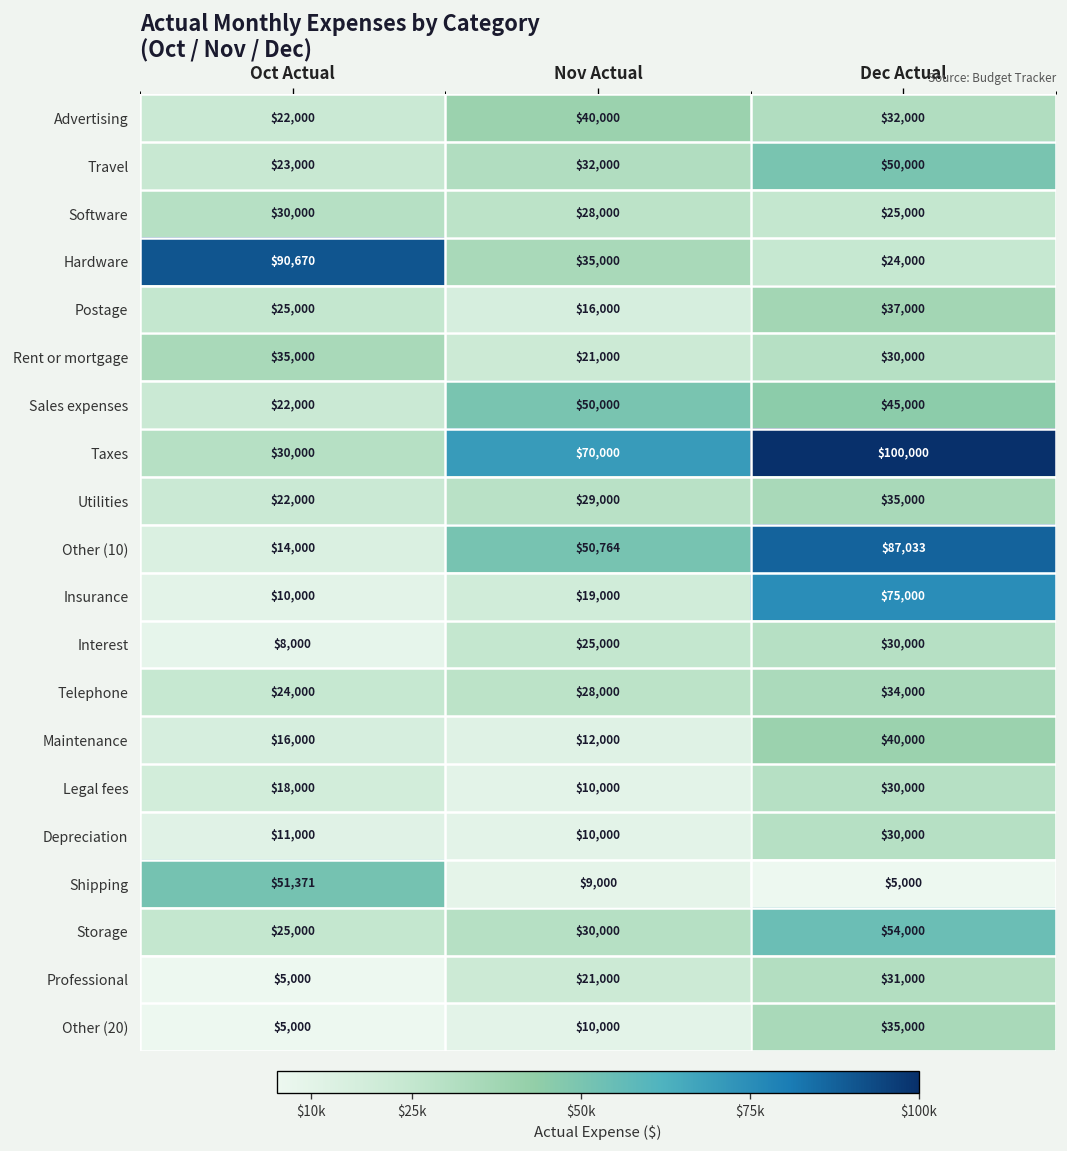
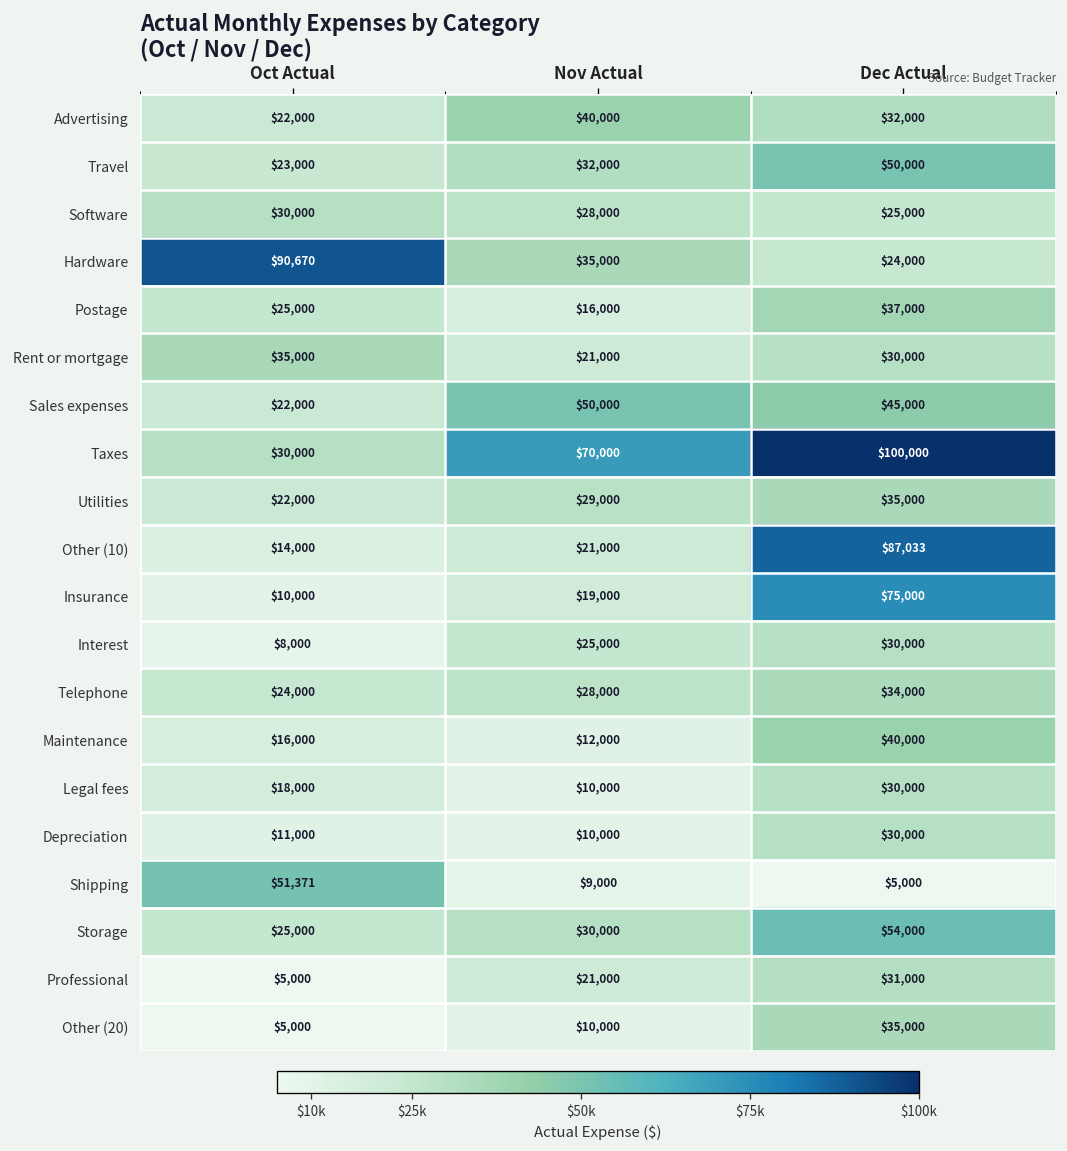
Other (10), Nov Actual: $50,764 -> $21,000
